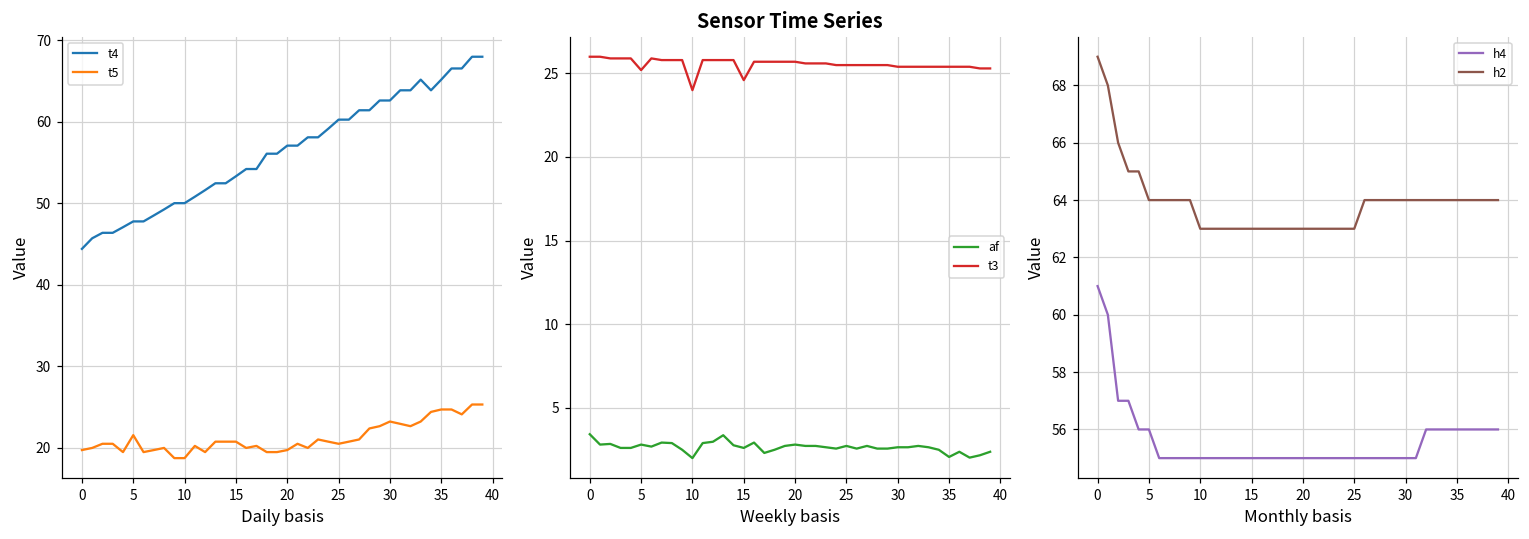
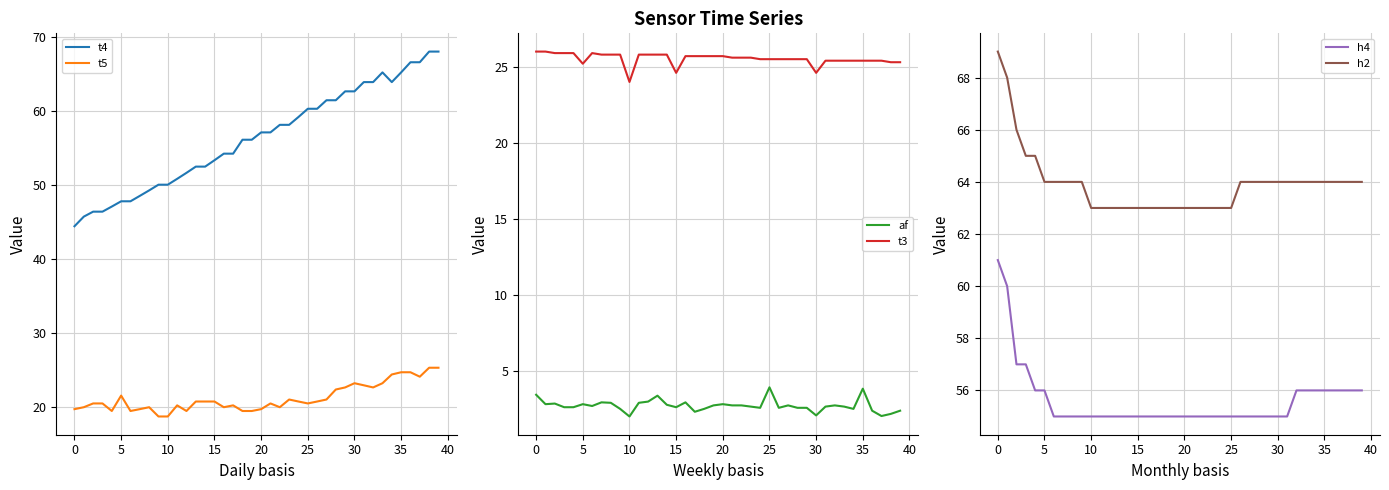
Sensor Time Series, af, 25: 2.7 -> 3.9
Sensor Time Series, af, 30: 2.6 -> 2.1
Sensor Time Series, t3, 30: 25.4 -> 24.6
Sensor Time Series, af, 35: 2.1 -> 3.8
